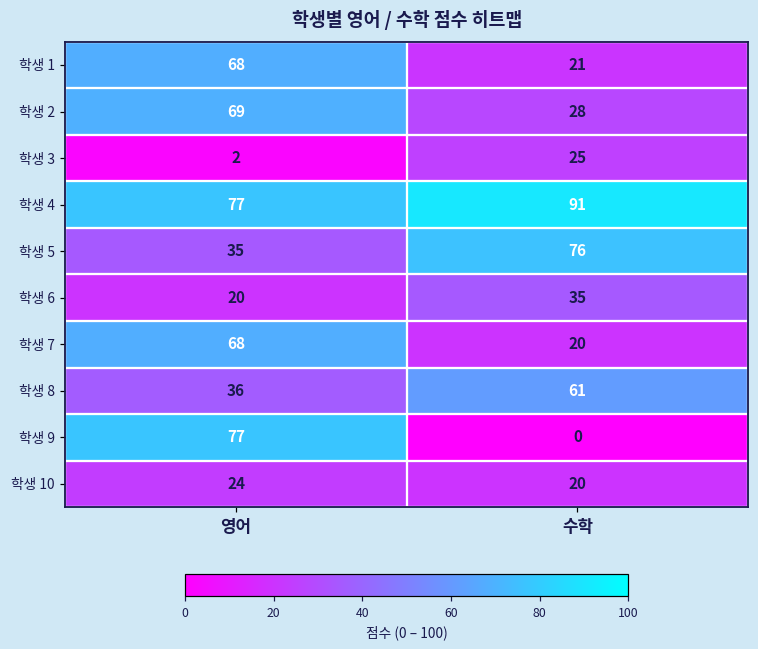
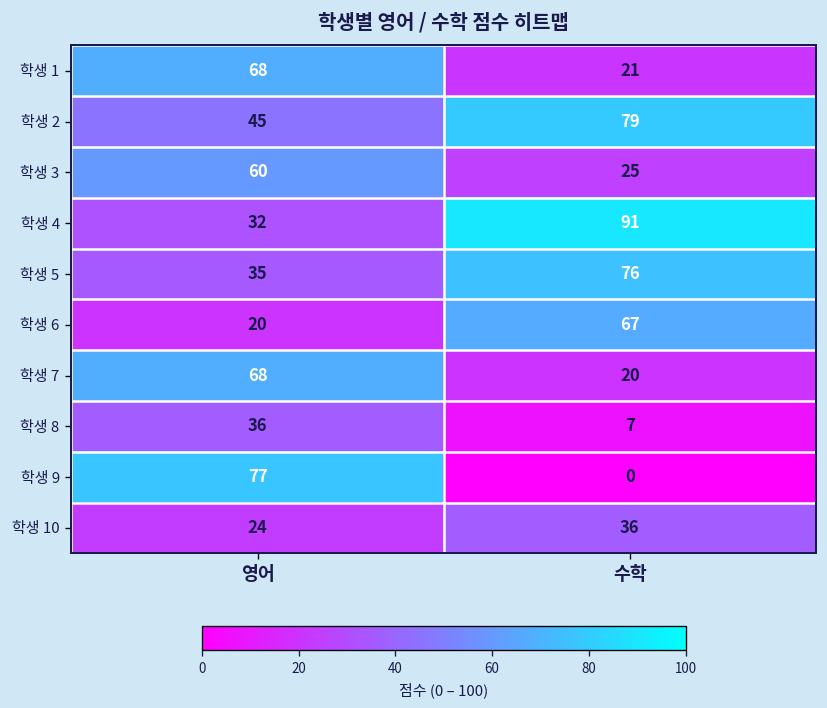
학생 2, 영어: 69 -> 45
학생 2, 수학: 28 -> 79
학생 3, 영어: 2 -> 60
학생 4, 영어: 77 -> 32
학생 6, 수학: 35 -> 67
학생 8, 수학: 61 -> 7
학생 10, 수학: 20 -> 36
